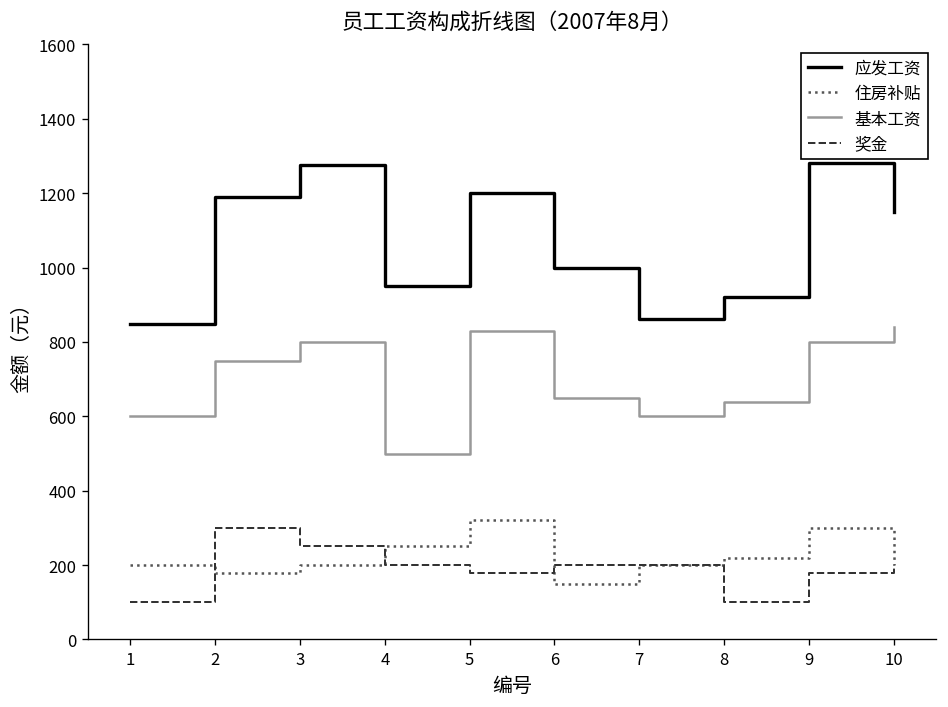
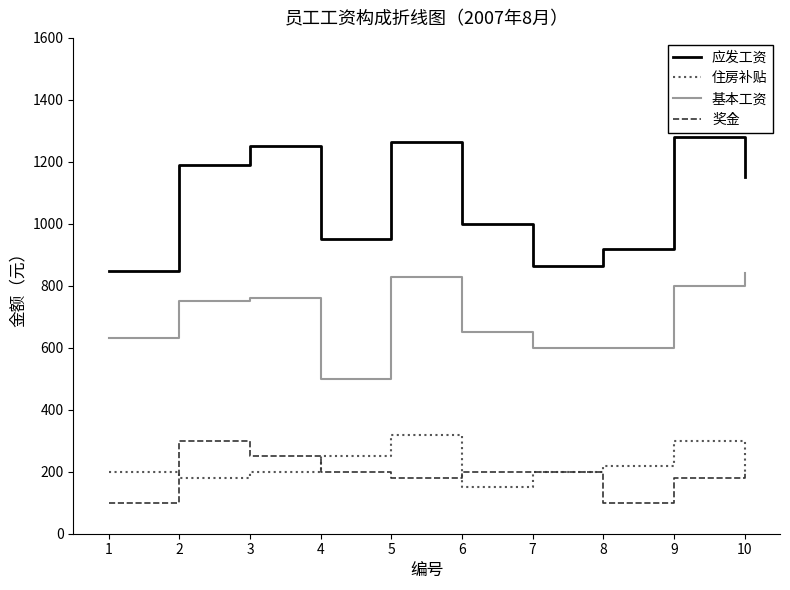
基本工资, 1: 600 -> 630
应发工资, 3: 1280 -> 1250
基本工资, 3: 800 -> 760
应发工资, 5: 1200 -> 1260
基本工资, 8: 640 -> 600
